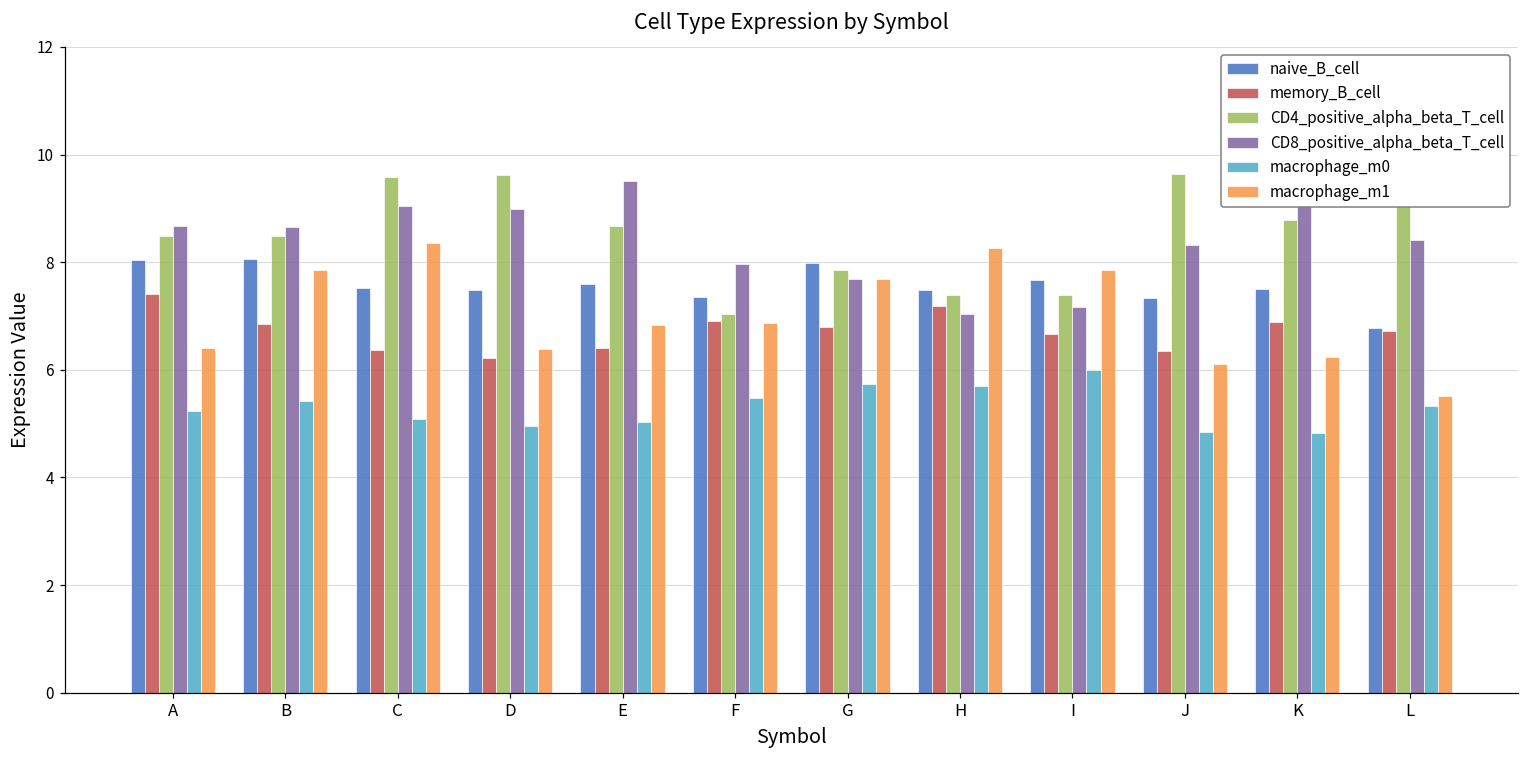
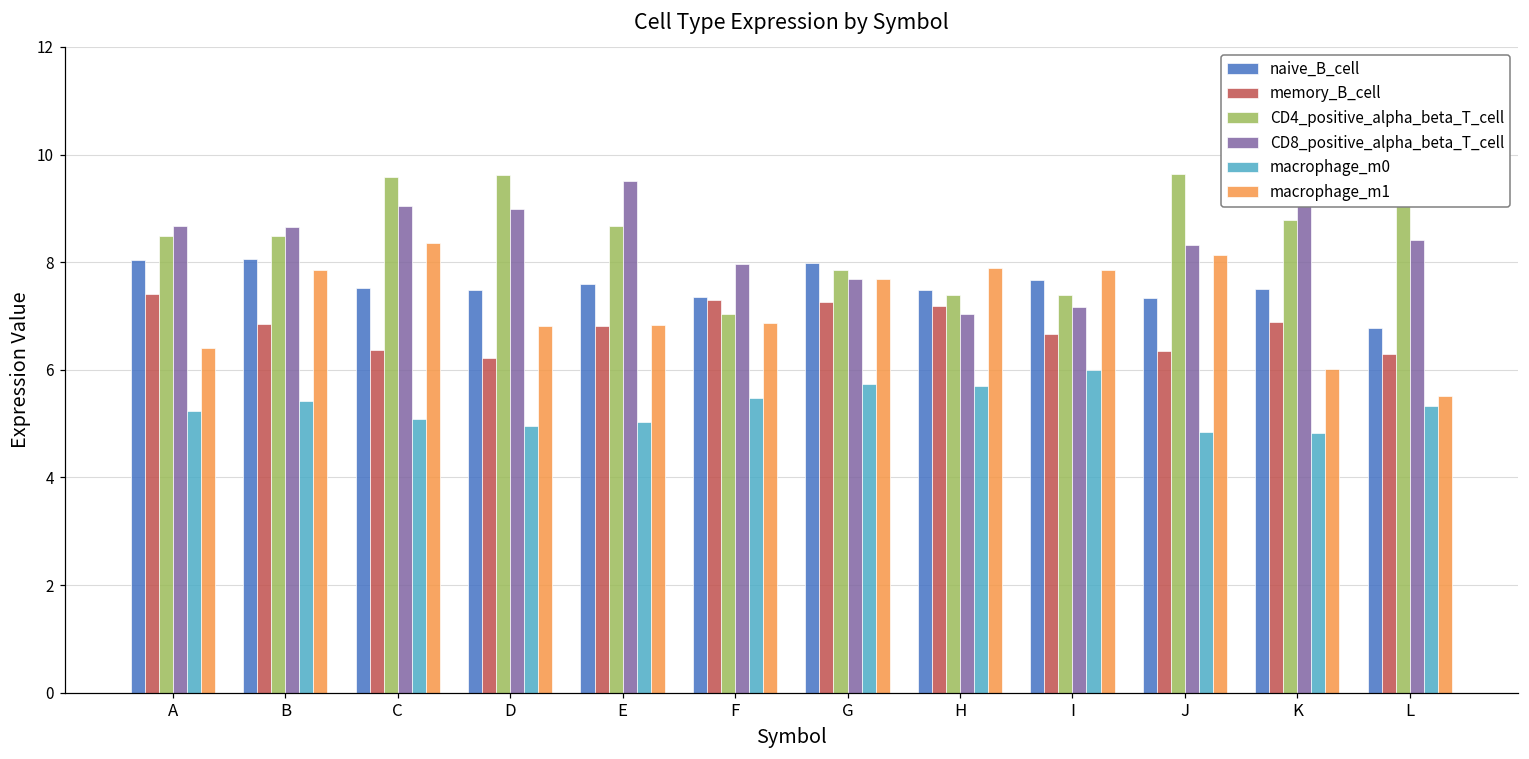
macrophage_m1, D: 6.4 -> 6.8
memory_B_cell, E: 6.4 -> 6.8
memory_B_cell, F: 6.9 -> 7.3
memory_B_cell, G: 6.8 -> 7.3
macrophage_m1, H: 8.3 -> 7.9
macrophage_m1, J: 6.1 -> 8.1
macrophage_m1, K: 6.2 -> 6.0
memory_B_cell, L: 6.7 -> 6.3
